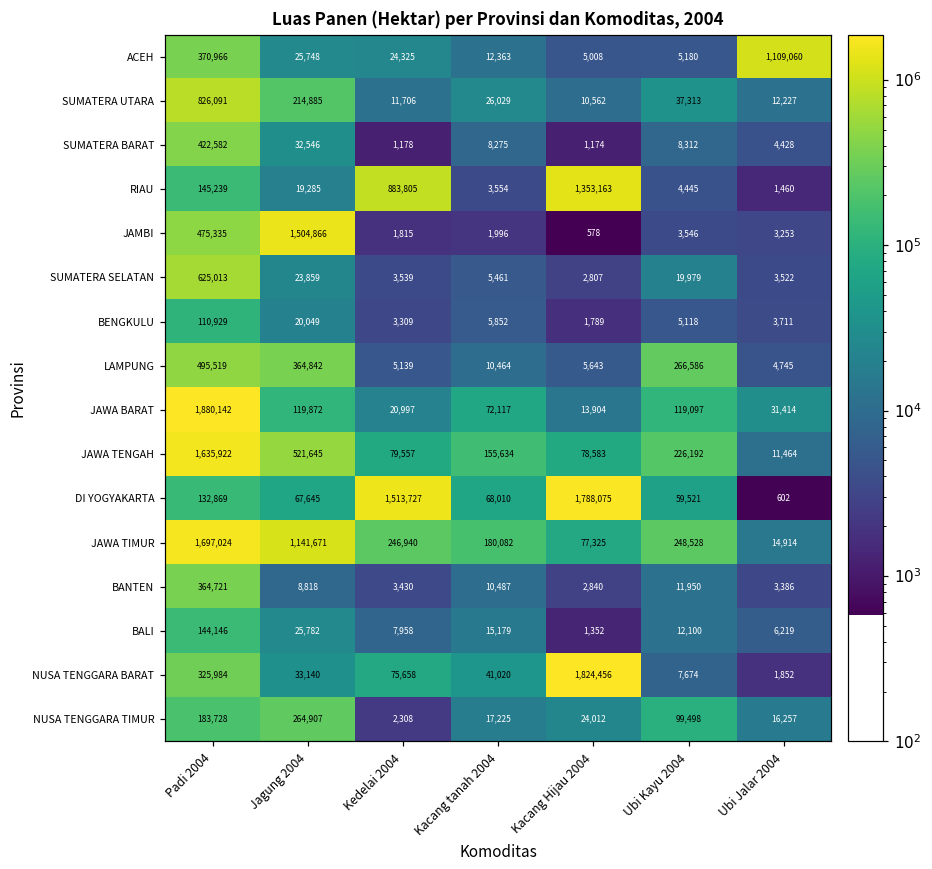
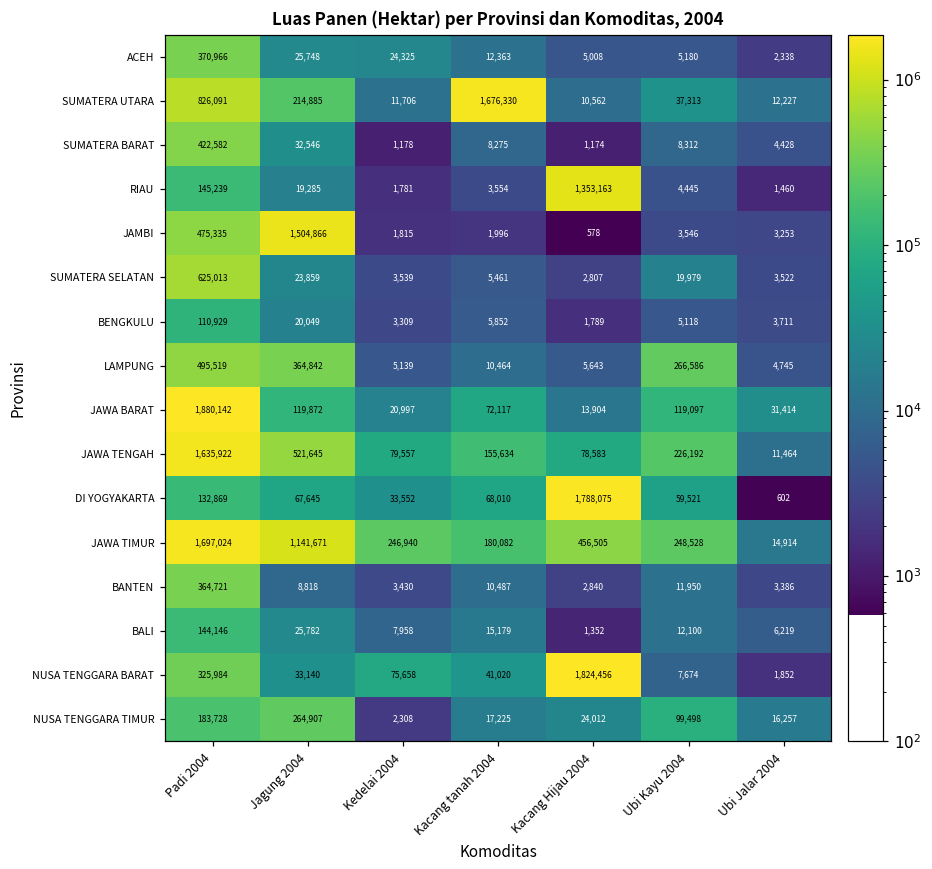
ACEH, Ubi Jalar 2004: 1,109,060 -> 2,338
SUMATERA UTARA, Kacang tanah 2004: 26,029 -> 1,676,330
RIAU, Kedelai 2004: 883,805 -> 1,781
DI YOGYAKARTA, Kedelai 2004: 1,513,727 -> 33,552
JAWA TIMUR, Kacang Hijau 2004: 77,325 -> 456,505
